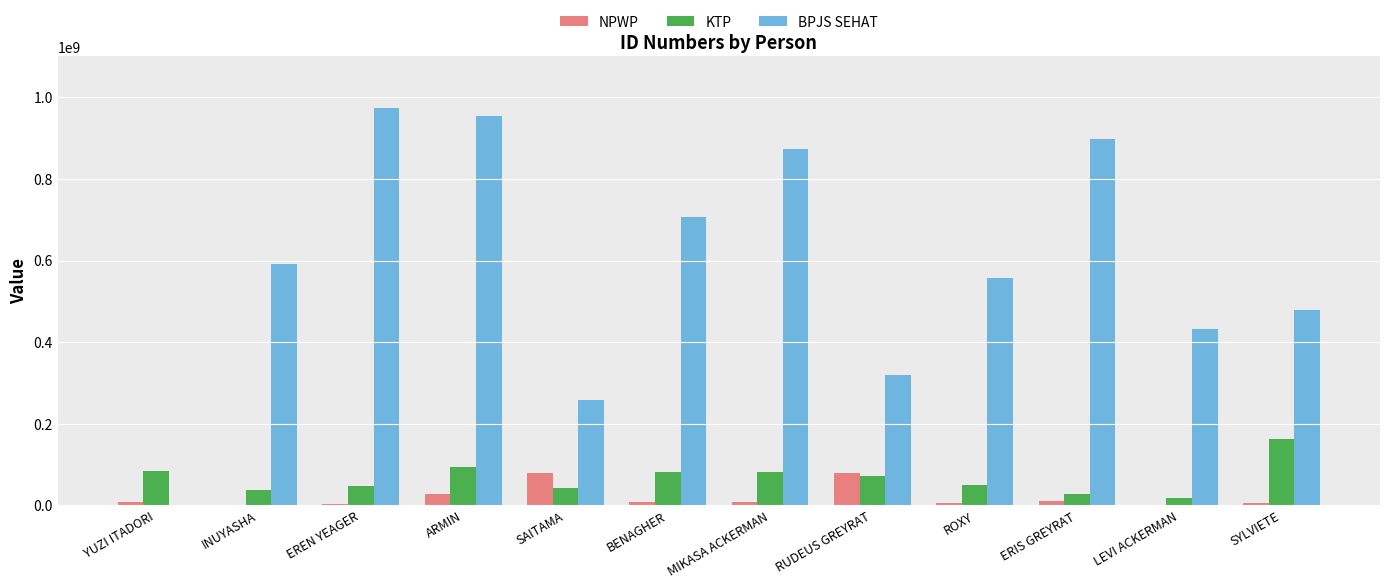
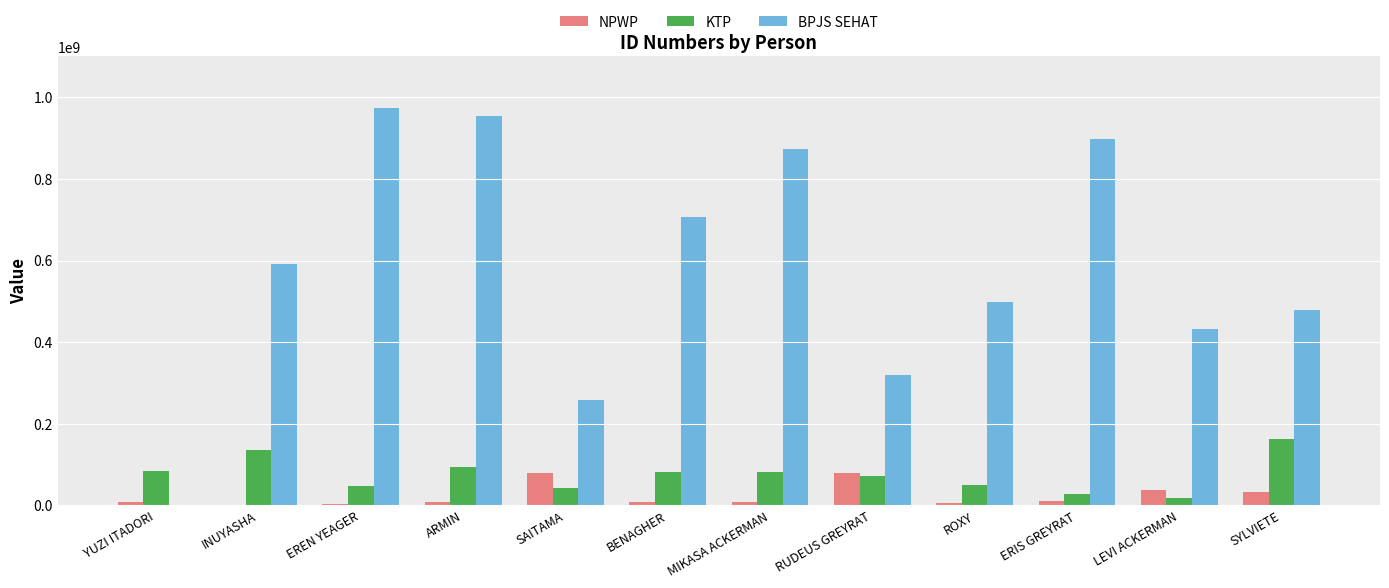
KTP, INUYASHA: 40000000 -> 140000000
NPWP, ARMIN: 30000000 -> 10000000
BPJS SEHAT, ROXY: 560000000 -> 500000000
NPWP, LEVI ACKERMAN: 0 -> 40000000
NPWP, SYLVIETE: 10000000 -> 30000000
